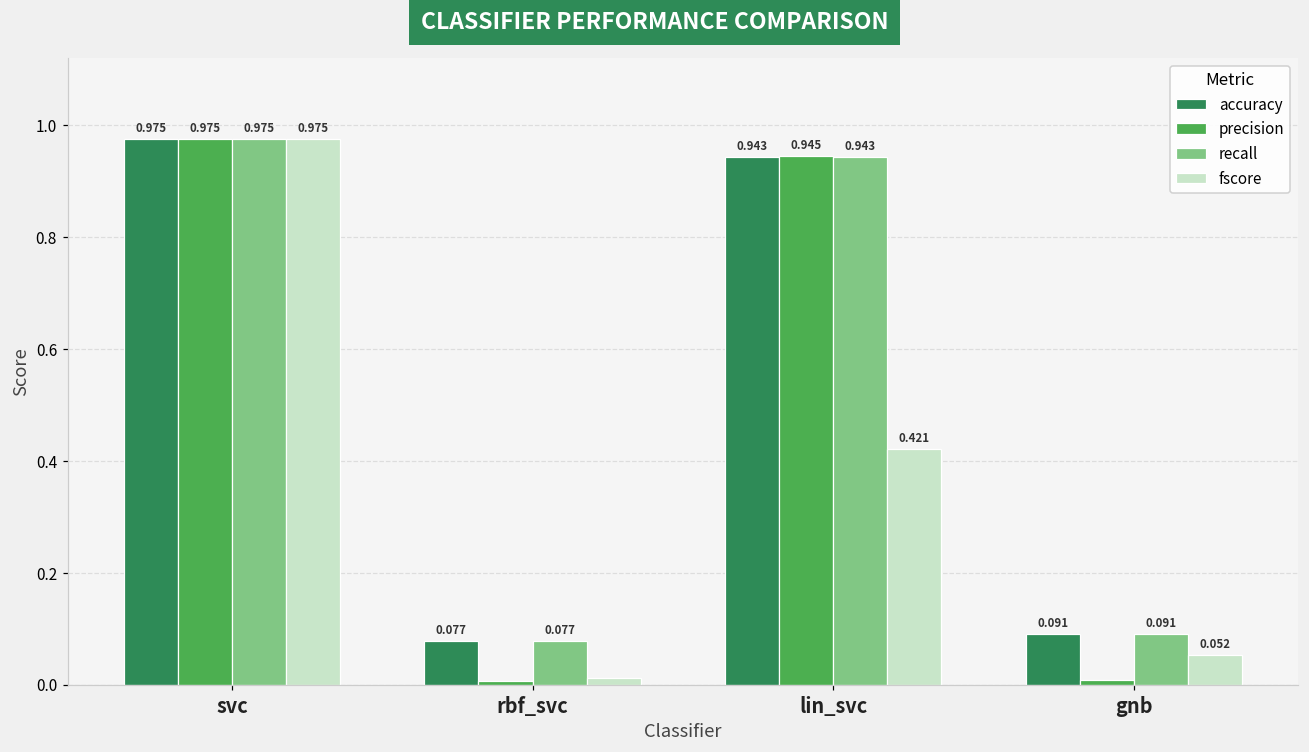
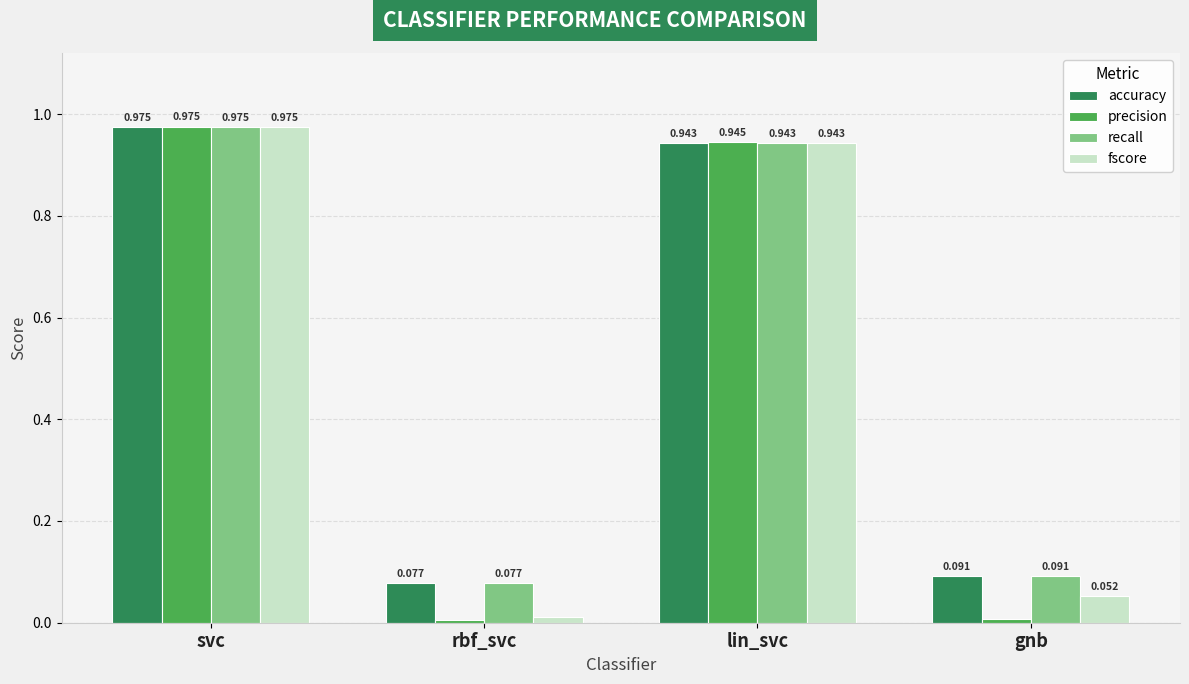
fscore, lin_svc: 0.421 -> 0.943
